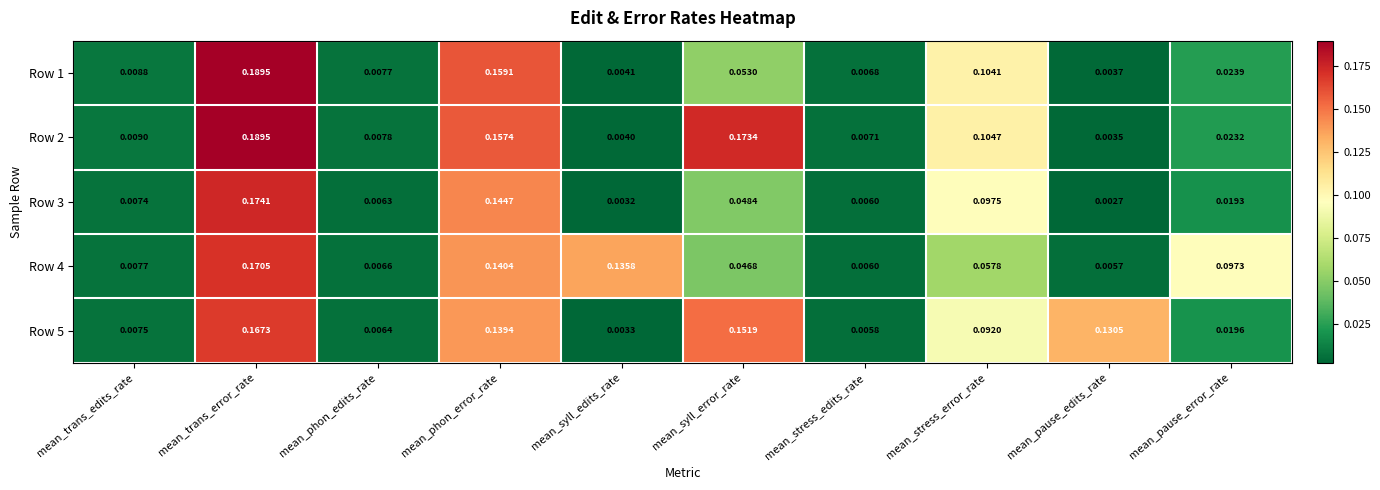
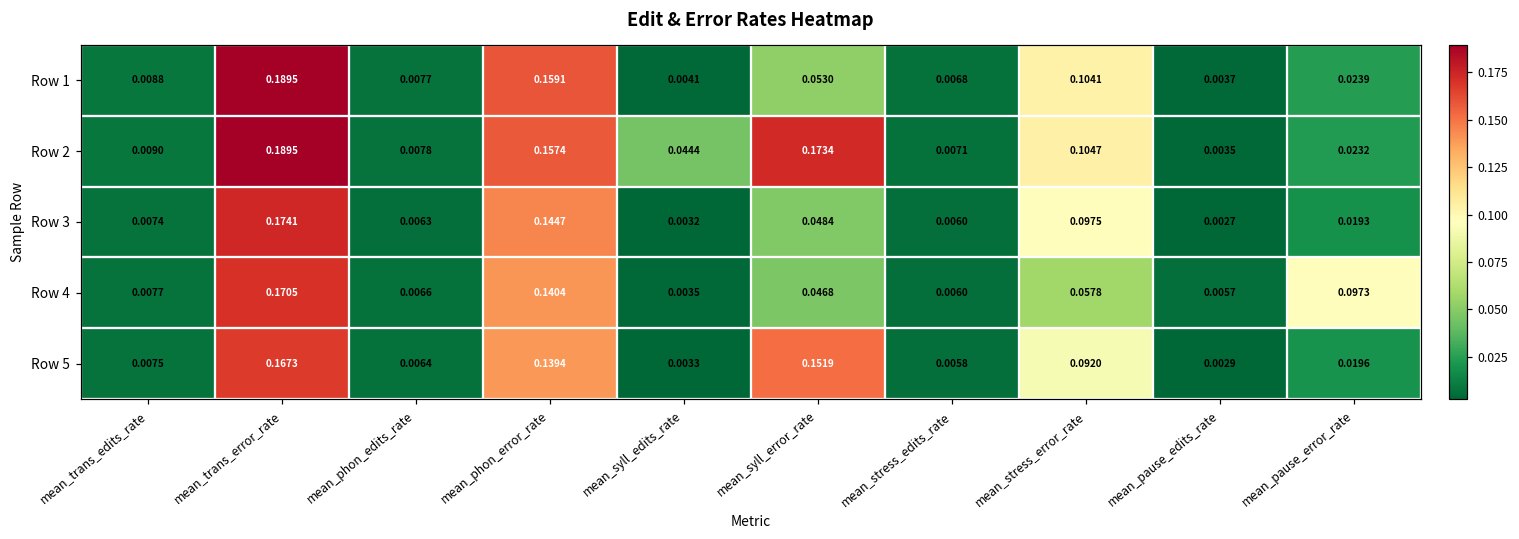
Row 2, mean_syll_edits_rate: 0.0040 -> 0.0444
Row 4, mean_syll_edits_rate: 0.1358 -> 0.0035
Row 5, mean_pause_edits_rate: 0.1305 -> 0.0029
